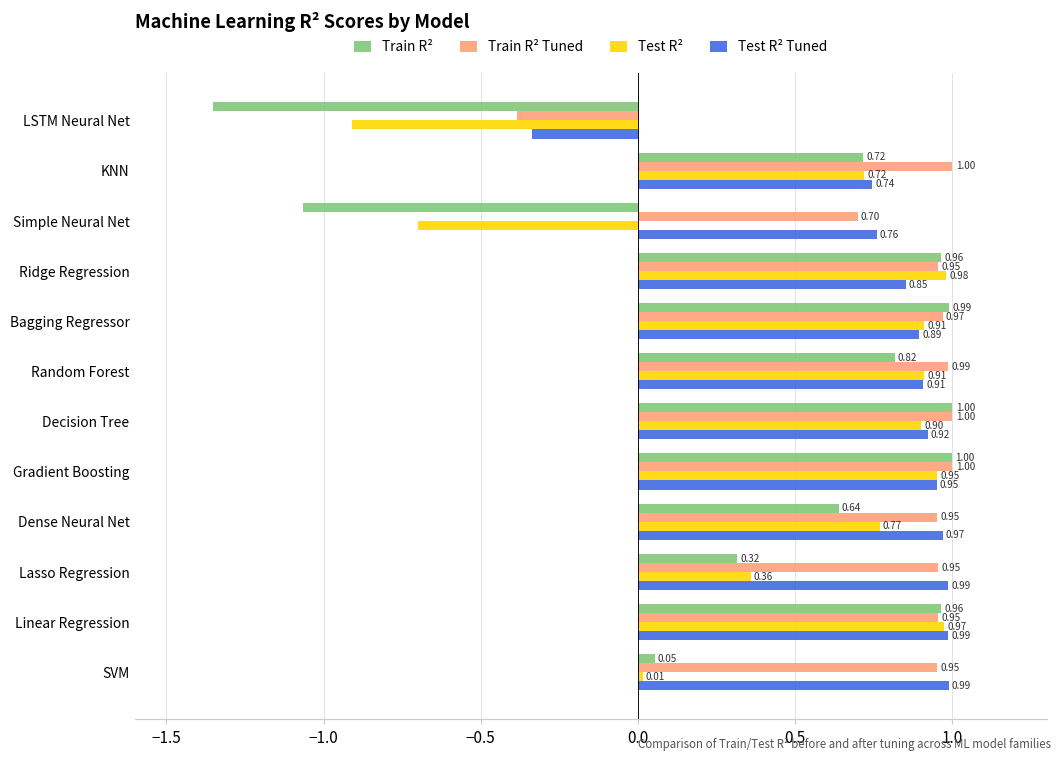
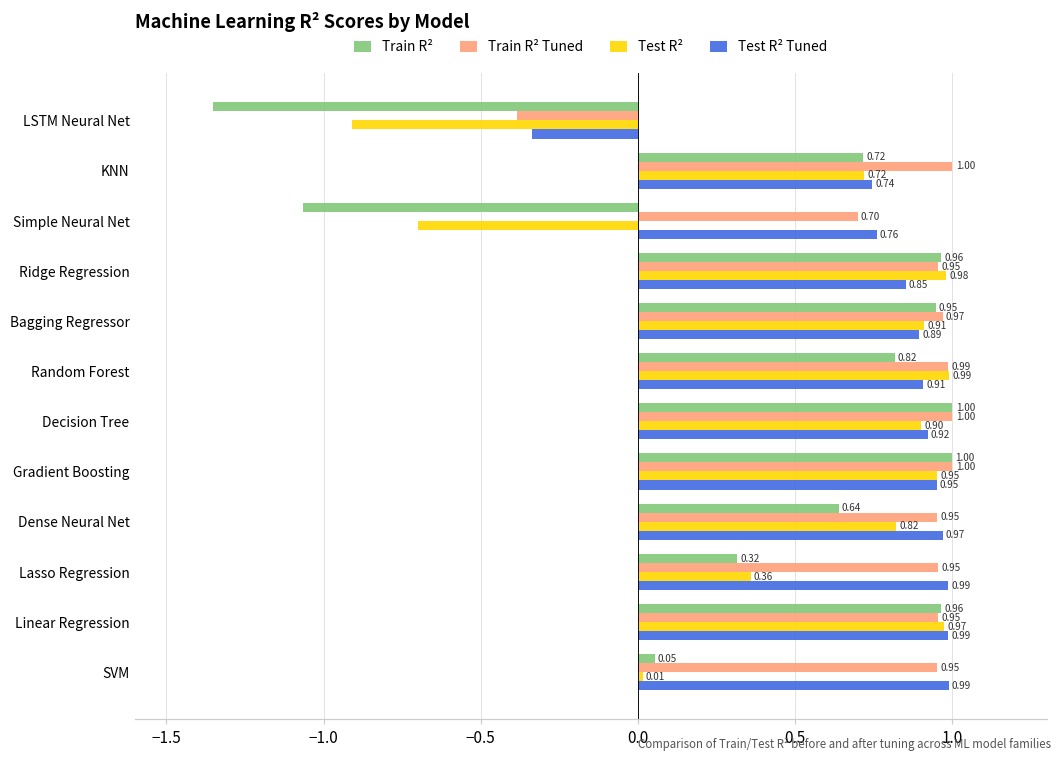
Train R², Bagging Regressor: 0.99 -> 0.95
Test R², Random Forest: 0.91 -> 0.99
Test R², Dense Neural Net: 0.77 -> 0.82
